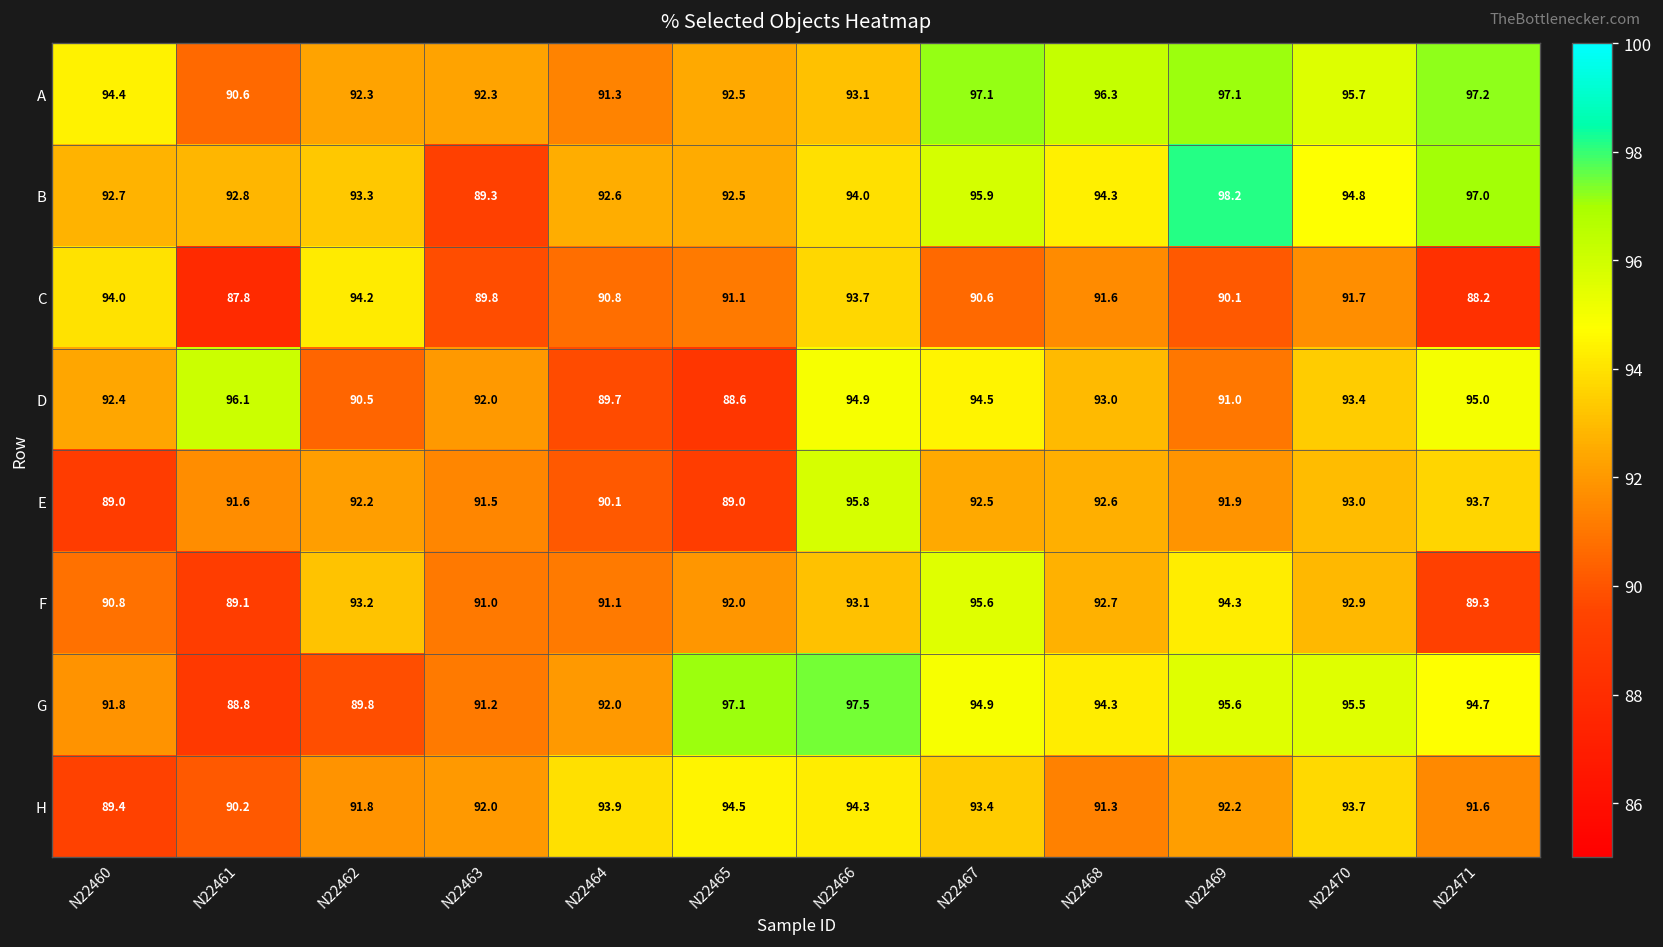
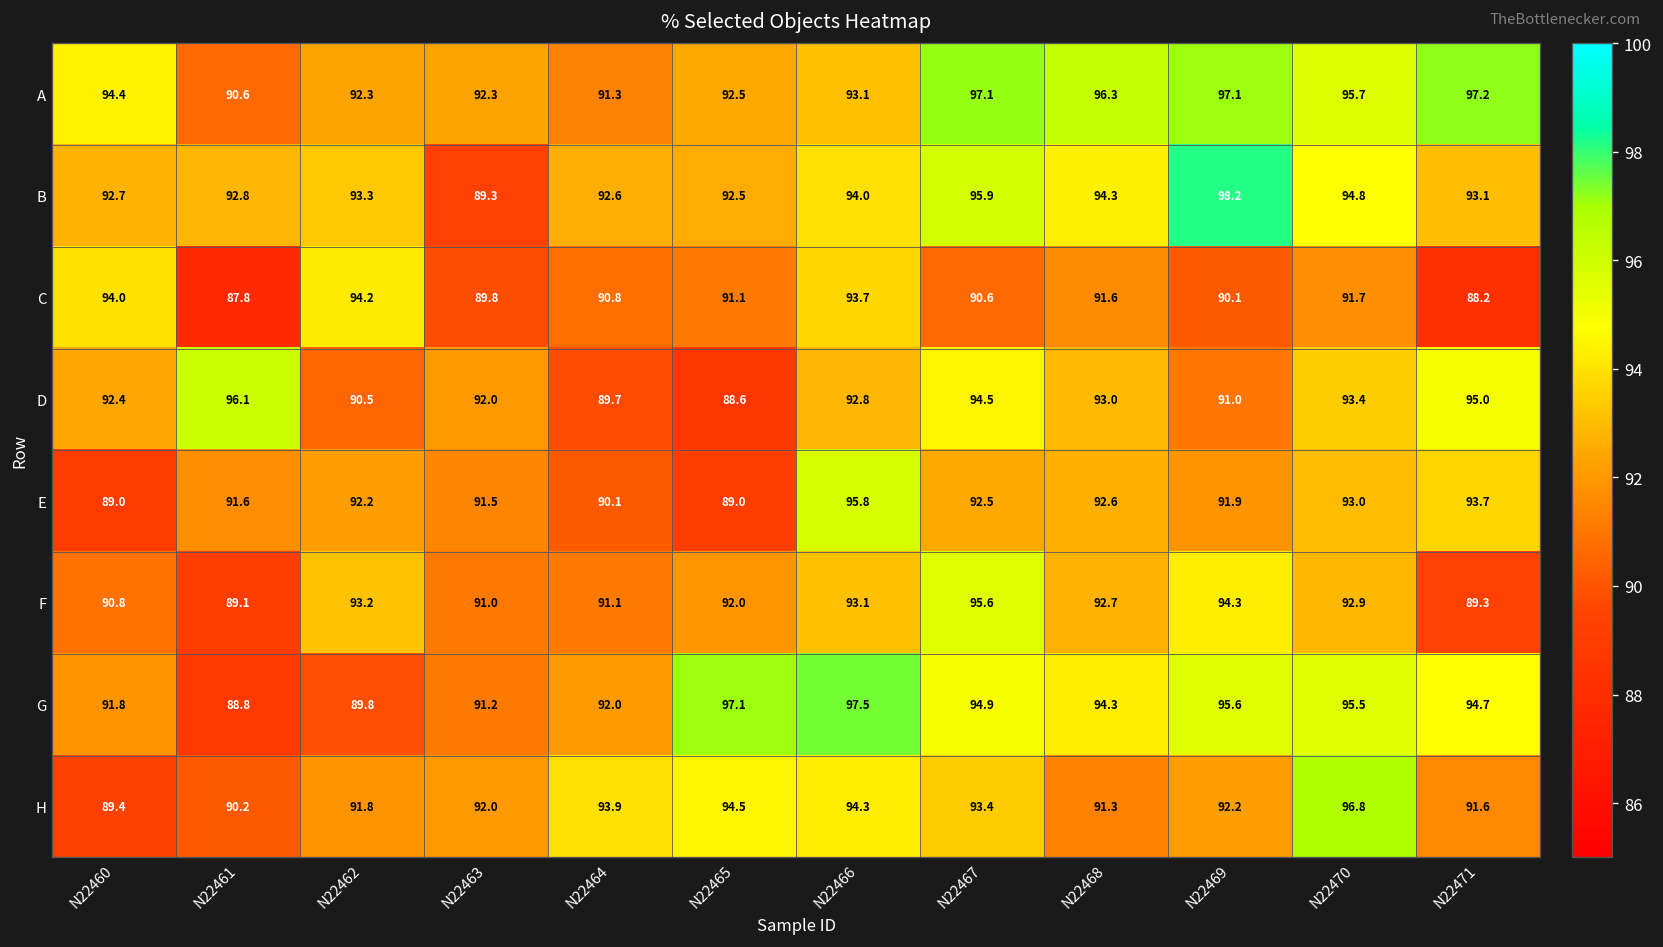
B, N22471: 97.0 -> 93.1
D, N22466: 94.9 -> 92.8
H, N22470: 93.7 -> 96.8
